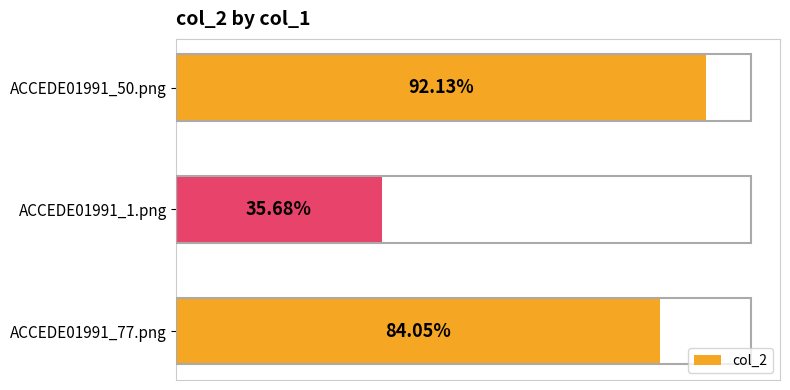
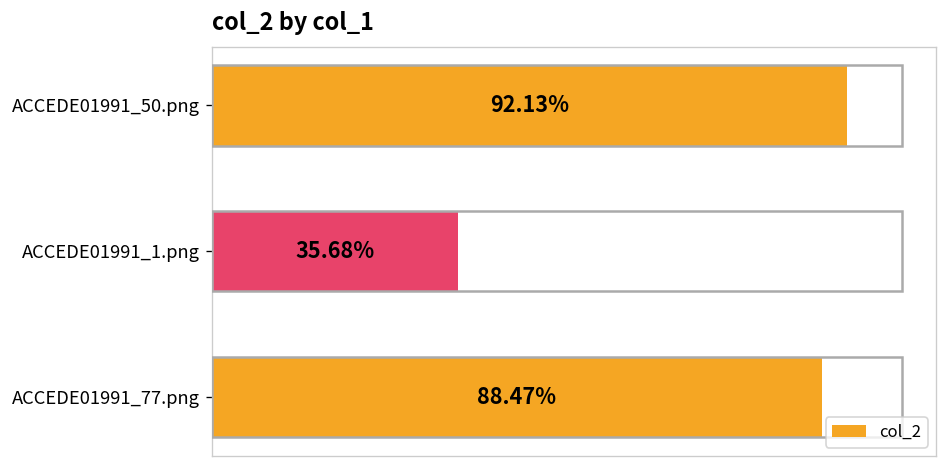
ACCEDE01991_77.png: 84.05% -> 88.47%
